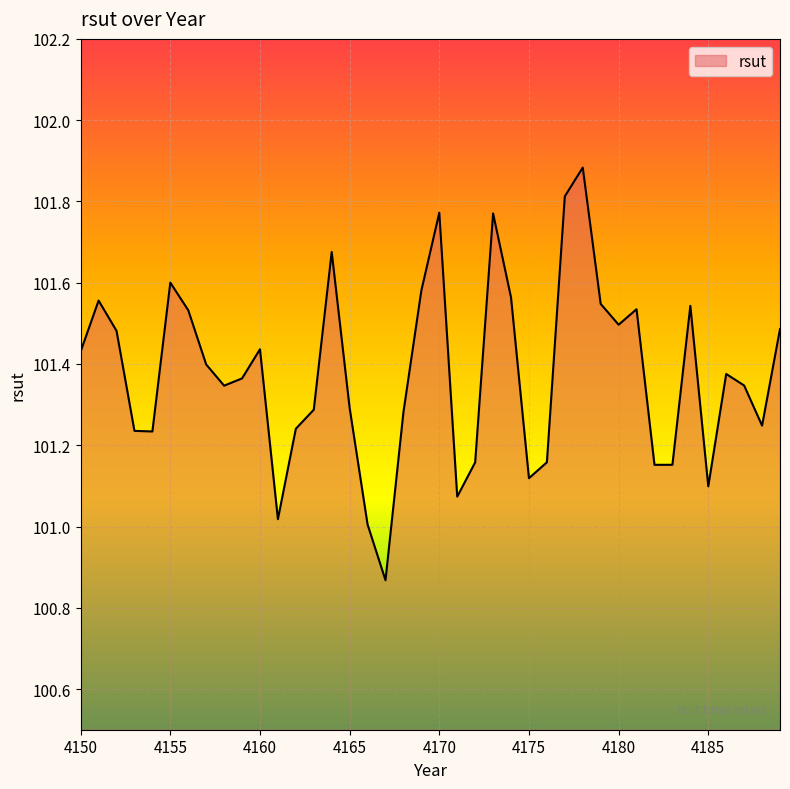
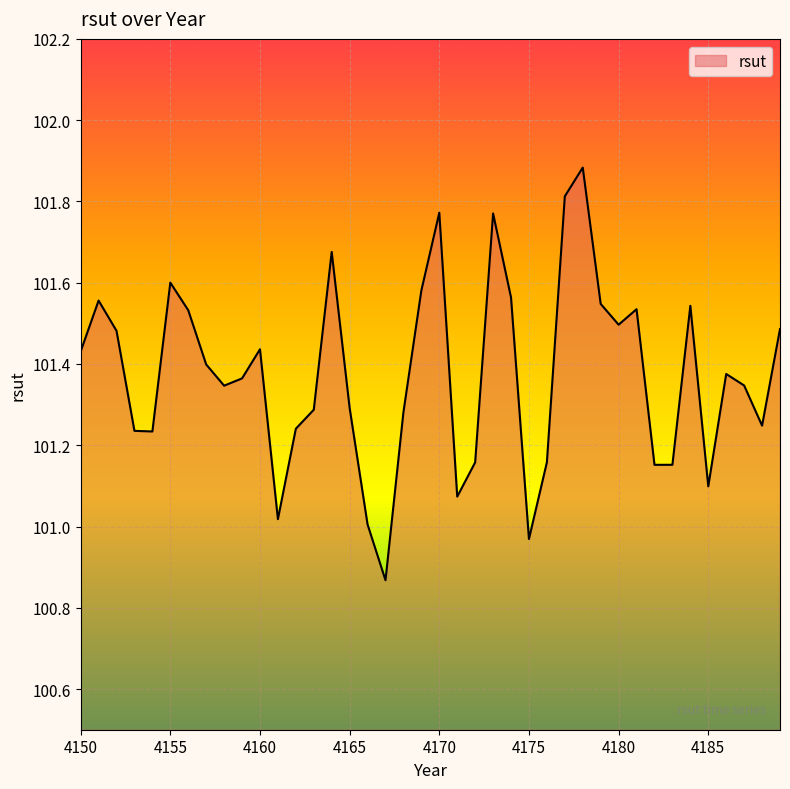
4175: 101.12 -> 100.97
